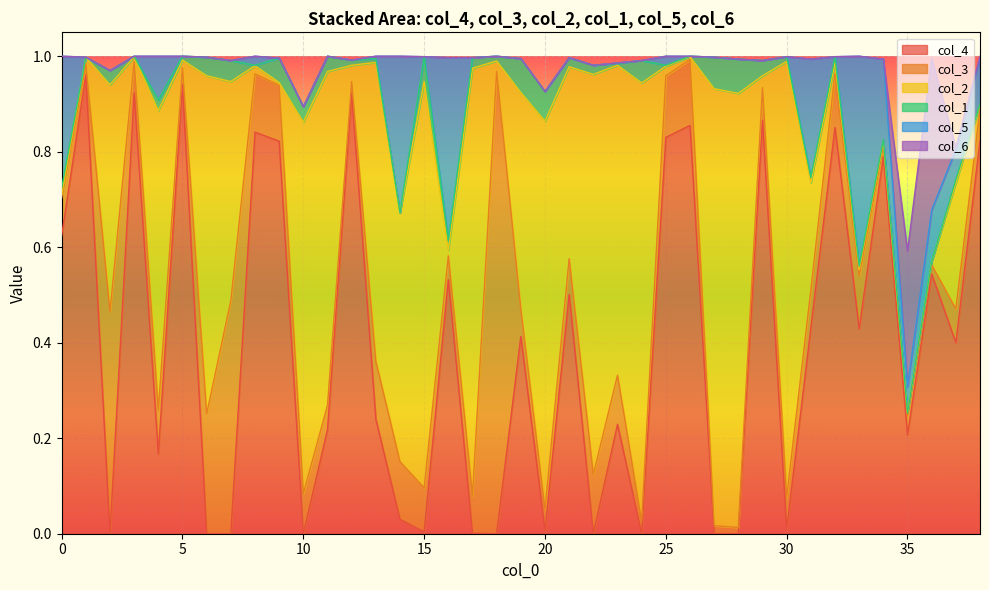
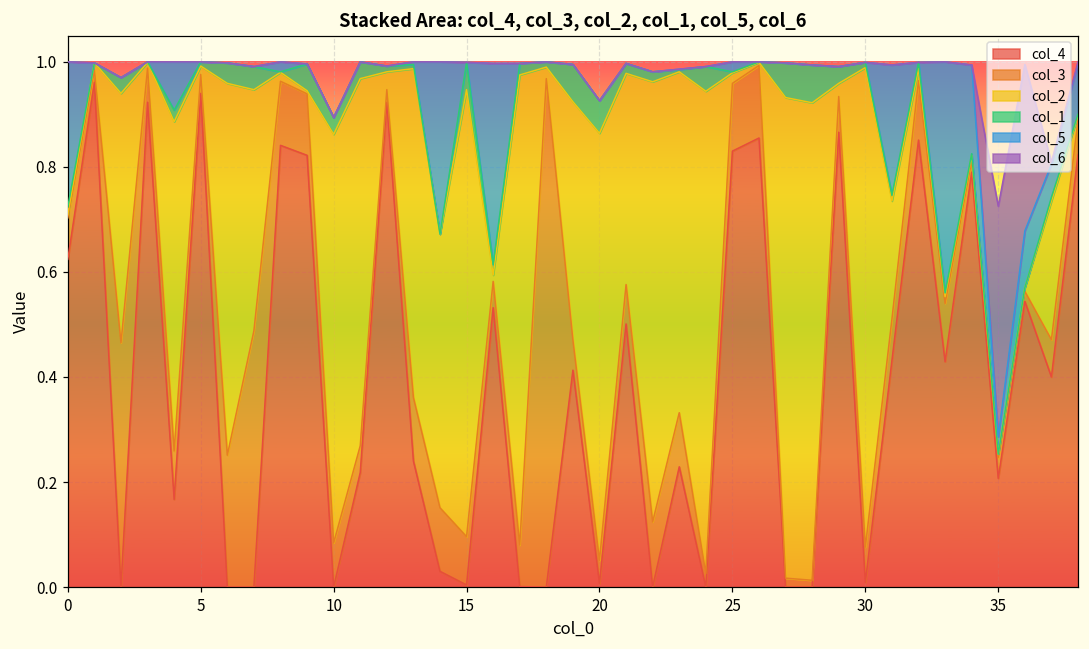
col_5, 35: 0.05 -> 0.03
col_6, 35: 0.28 -> 0.44
